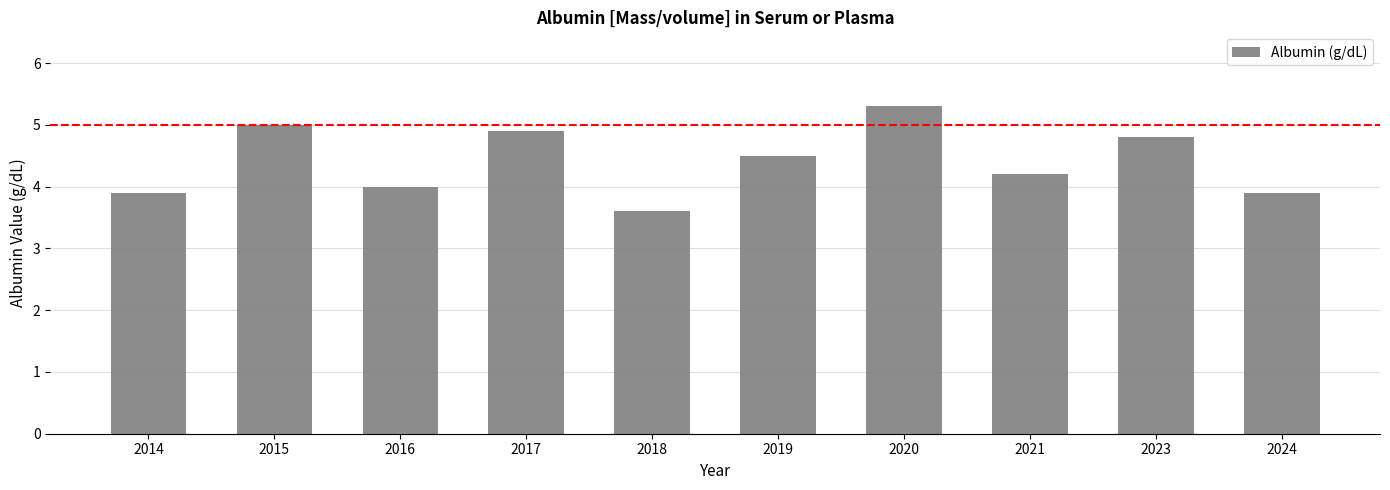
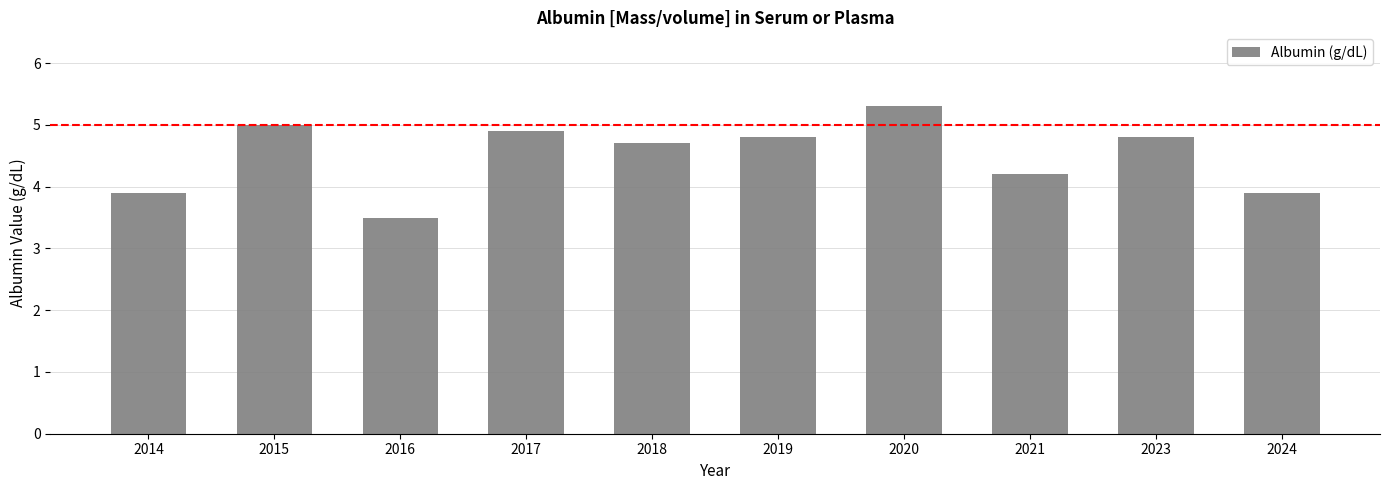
2016: 4.0 -> 3.5
2018: 3.6 -> 4.7
2019: 4.5 -> 4.8
